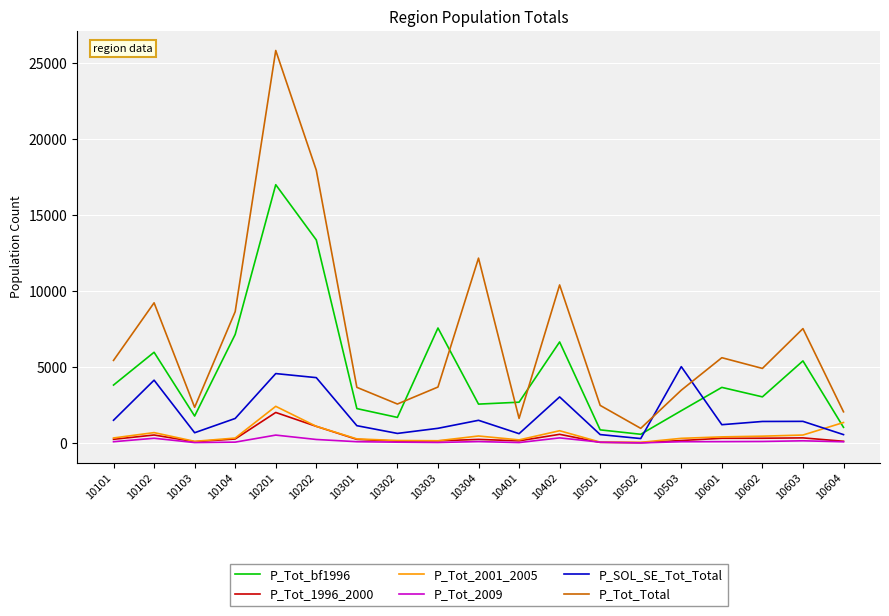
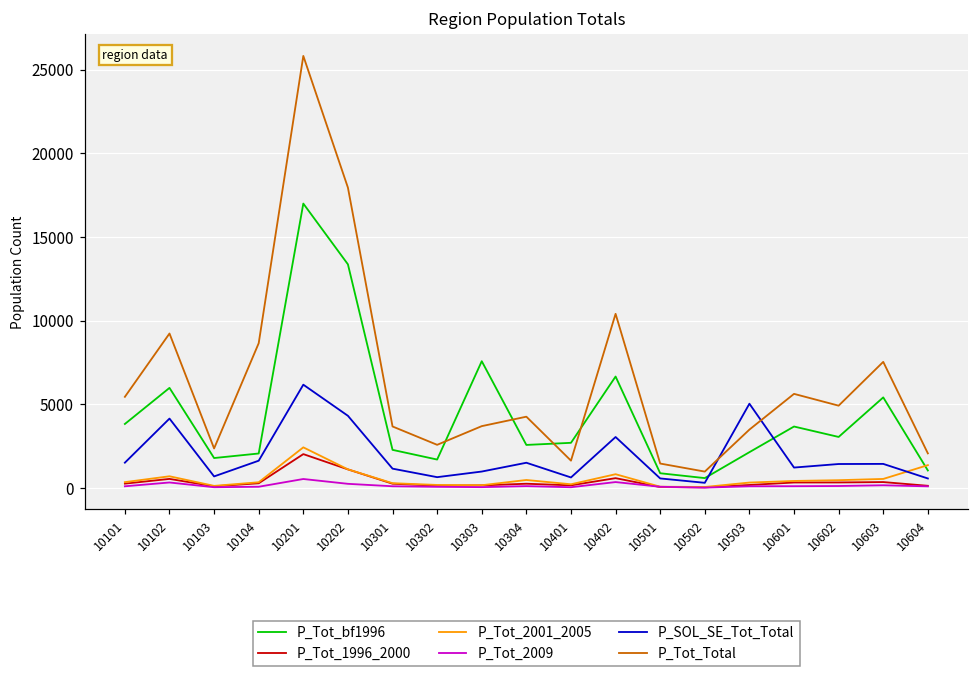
P_Tot_bf1996, 10104: 7200 -> 2100
P_SOL_SE_Tot_Total, 10201: 4600 -> 6200
P_Tot_Total, 10304: 12200 -> 4300
P_Tot_Total, 10501: 2500 -> 1500
